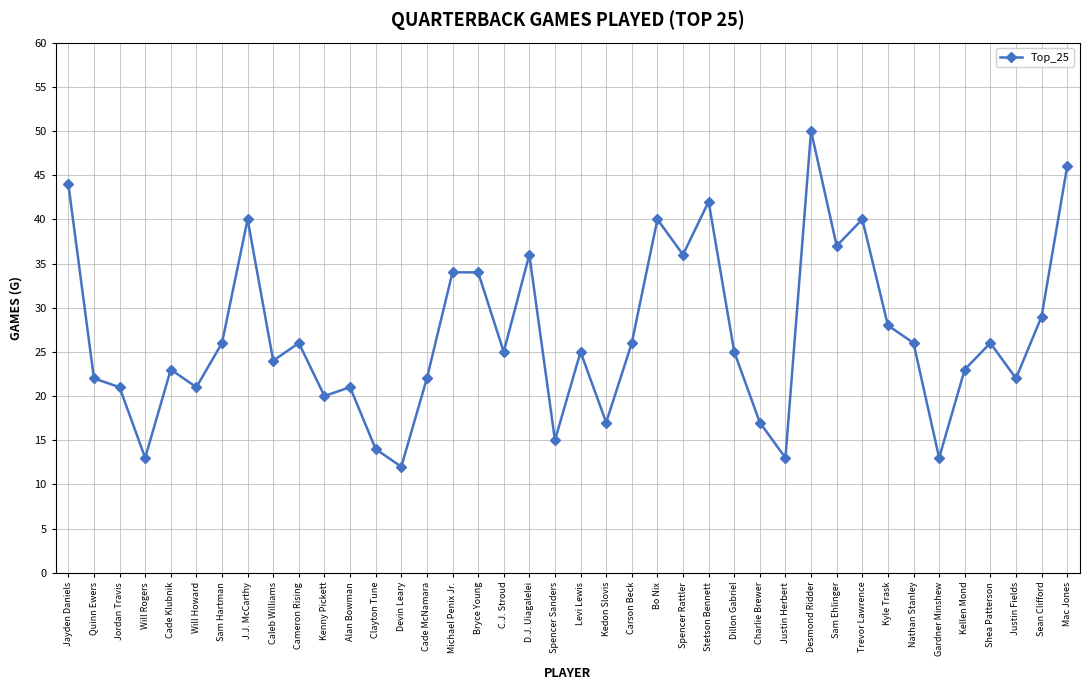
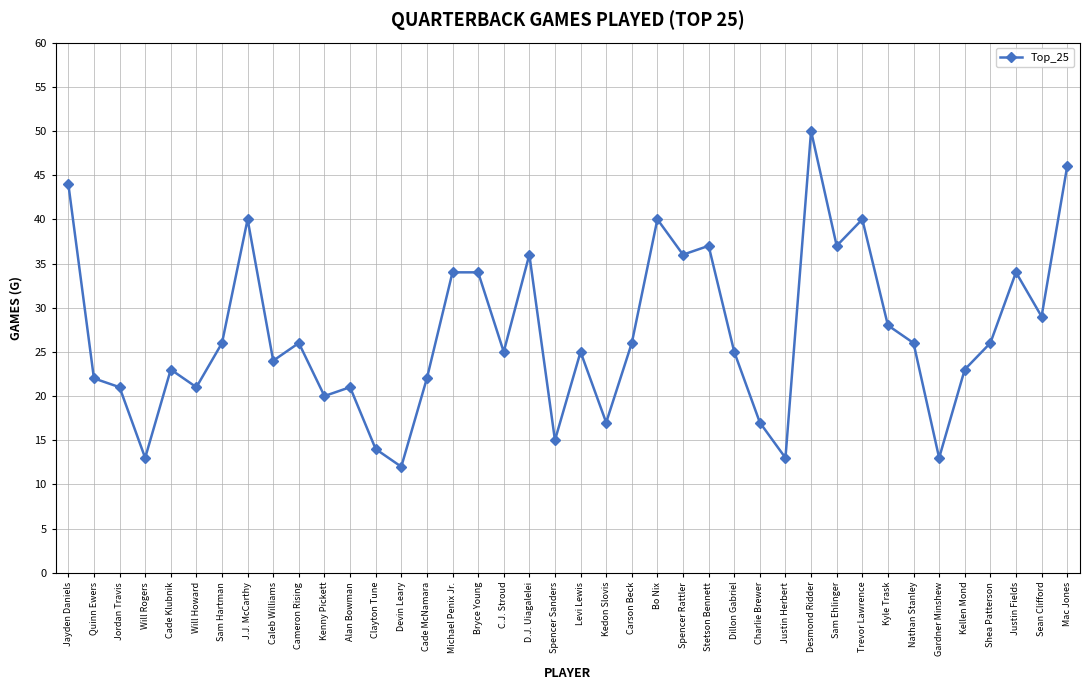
Stetson Bennett: 42 -> 37
Justin Fields: 22 -> 34
